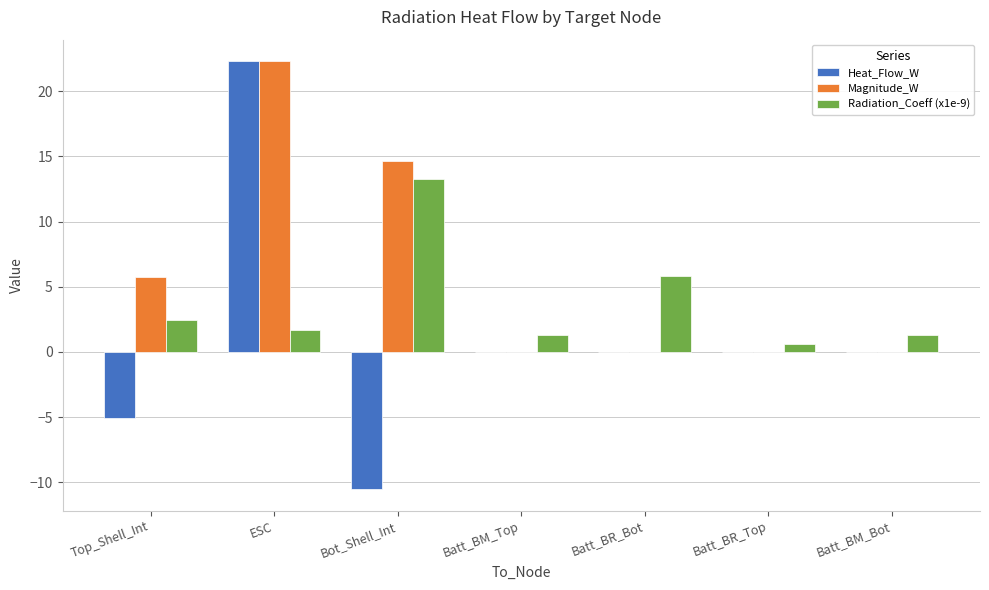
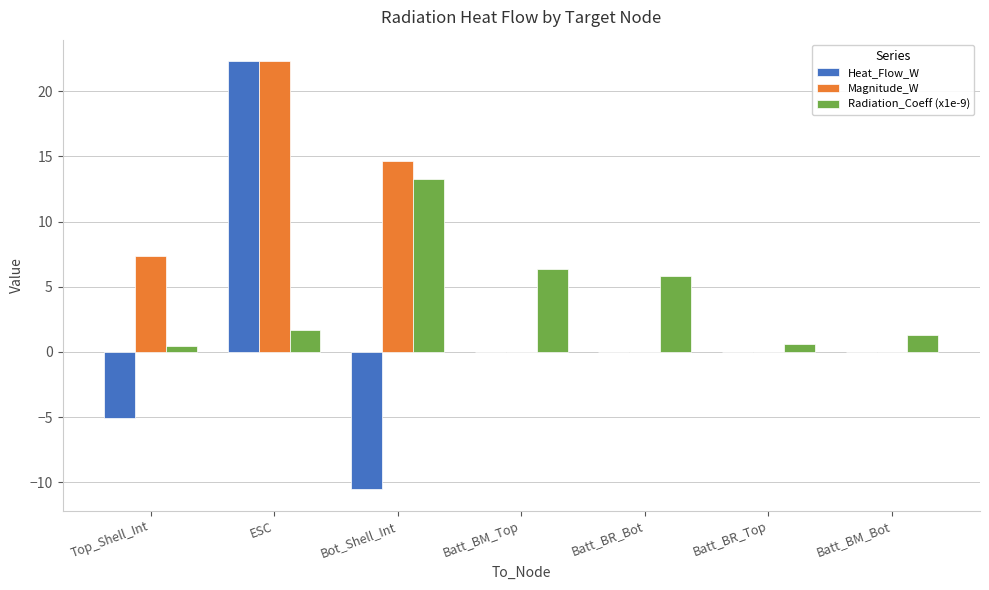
Magnitude_W, Top_Shell_Int: 5.8 -> 7.3
Radiation_Coeff (x1e-9), Top_Shell_Int: 2.4 -> 0.4
Radiation_Coeff (x1e-9), Batt_BM_Top: 1.3 -> 6.4
